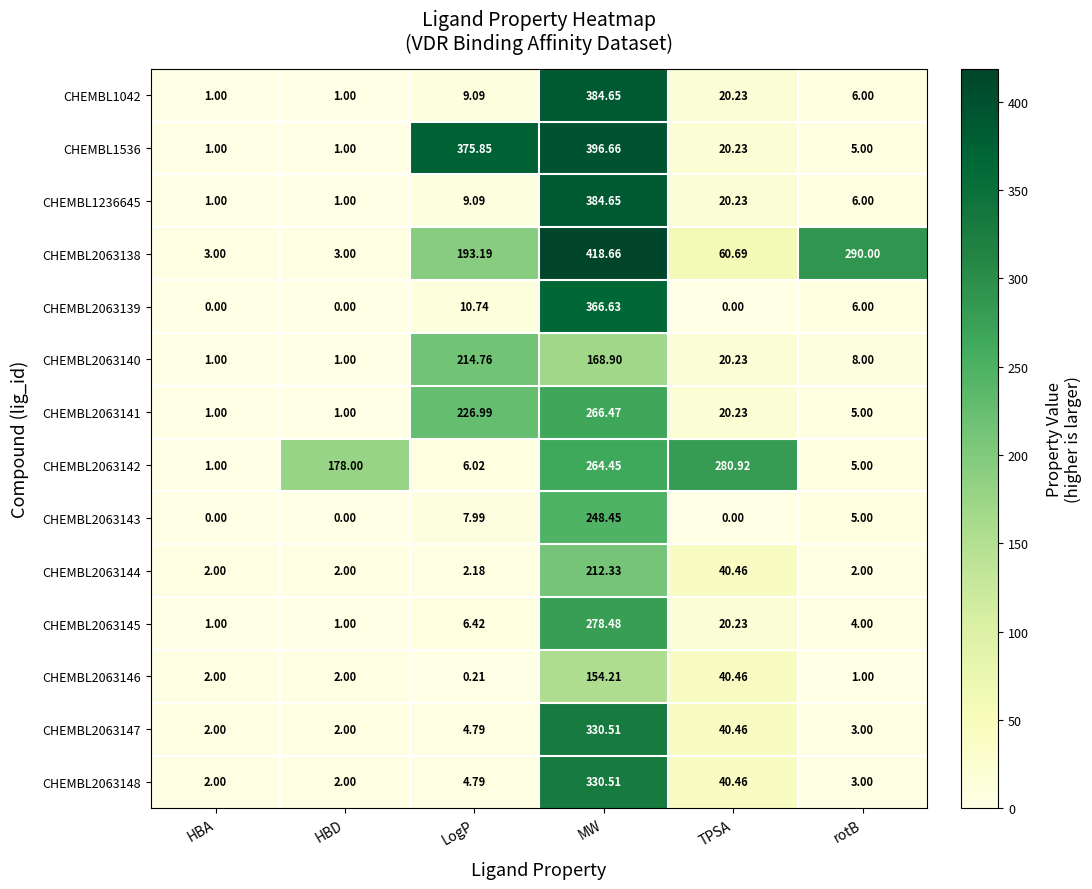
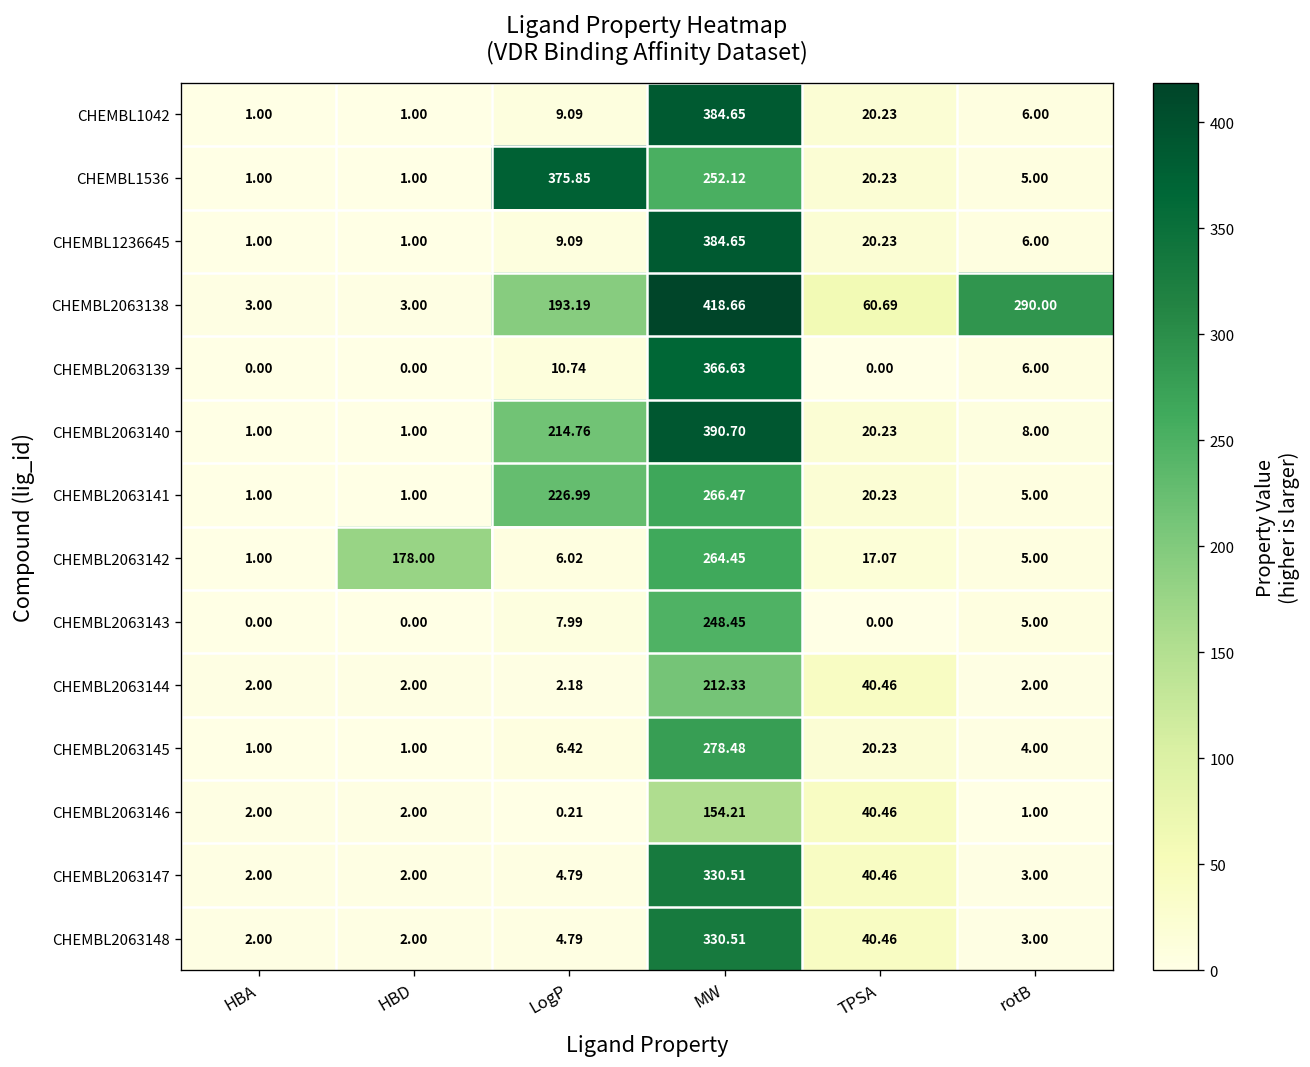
CHEMBL1536, MW: 396.66 -> 252.12
CHEMBL2063140, MW: 168.90 -> 390.70
CHEMBL2063142, TPSA: 280.92 -> 17.07
